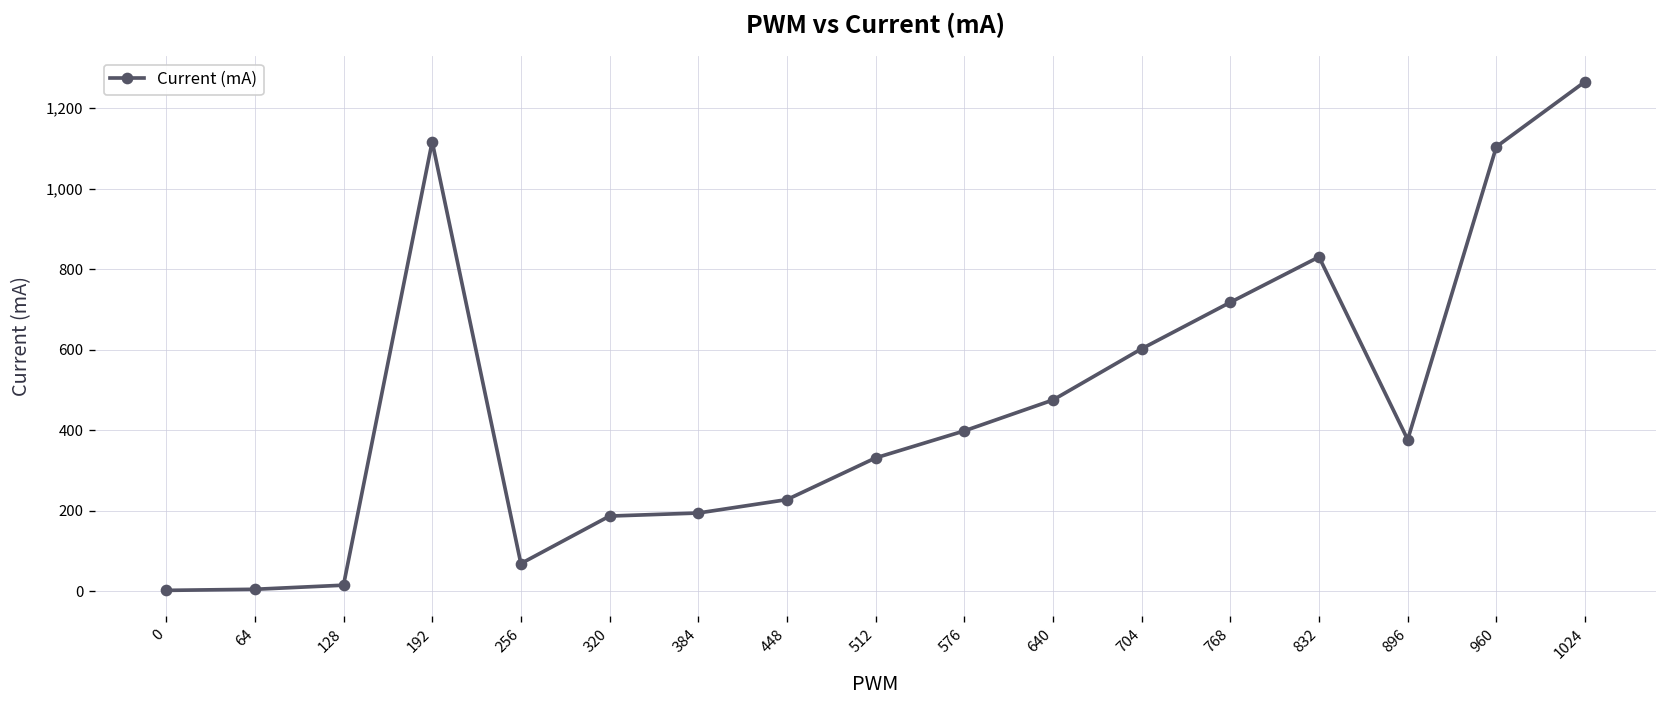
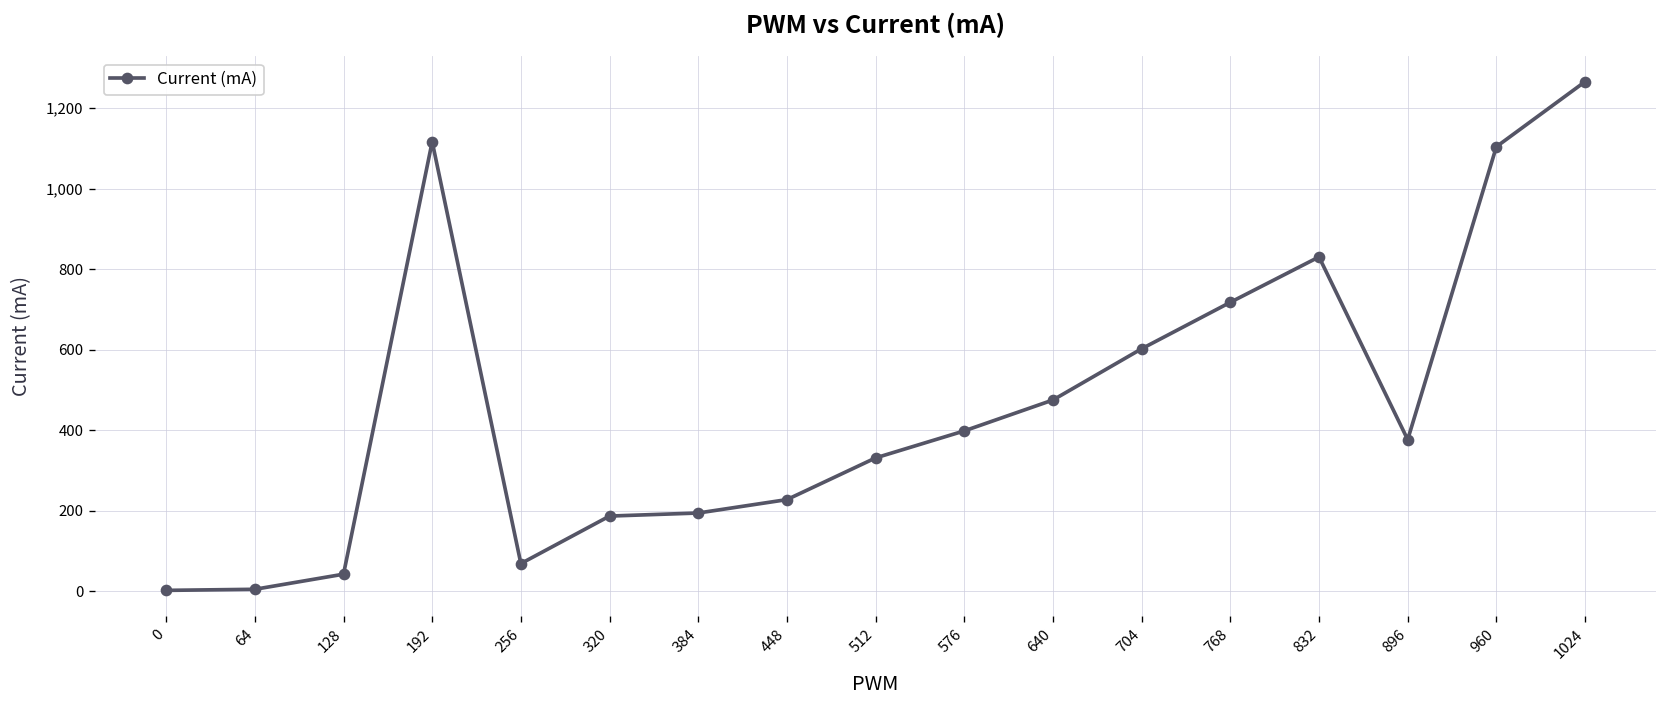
128: 10 -> 40
